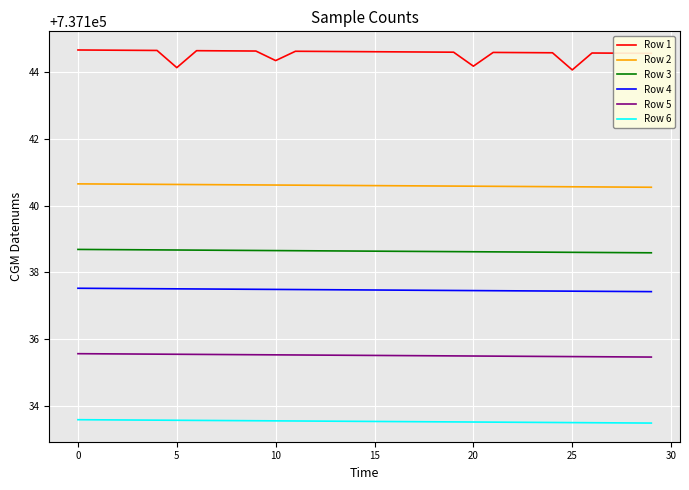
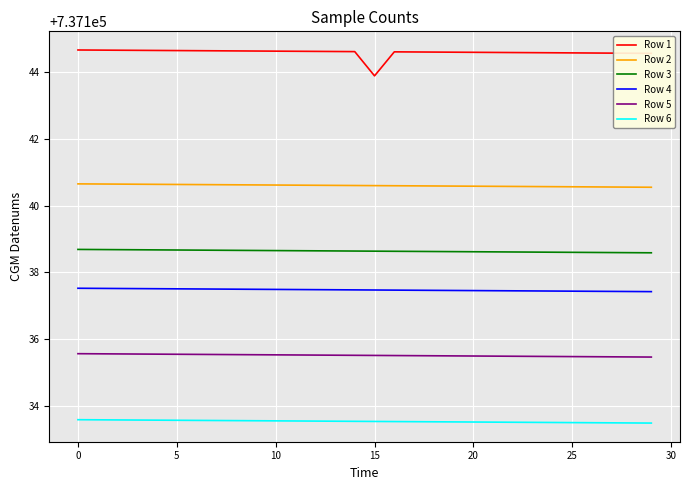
Row 1, 5: 737144.1 -> 737144.6
Row 1, 10: 737144.3 -> 737144.6
Row 1, 15: 737144.6 -> 737143.9
Row 1, 20: 737144.2 -> 737144.6
Row 1, 25: 737144.1 -> 737144.6
